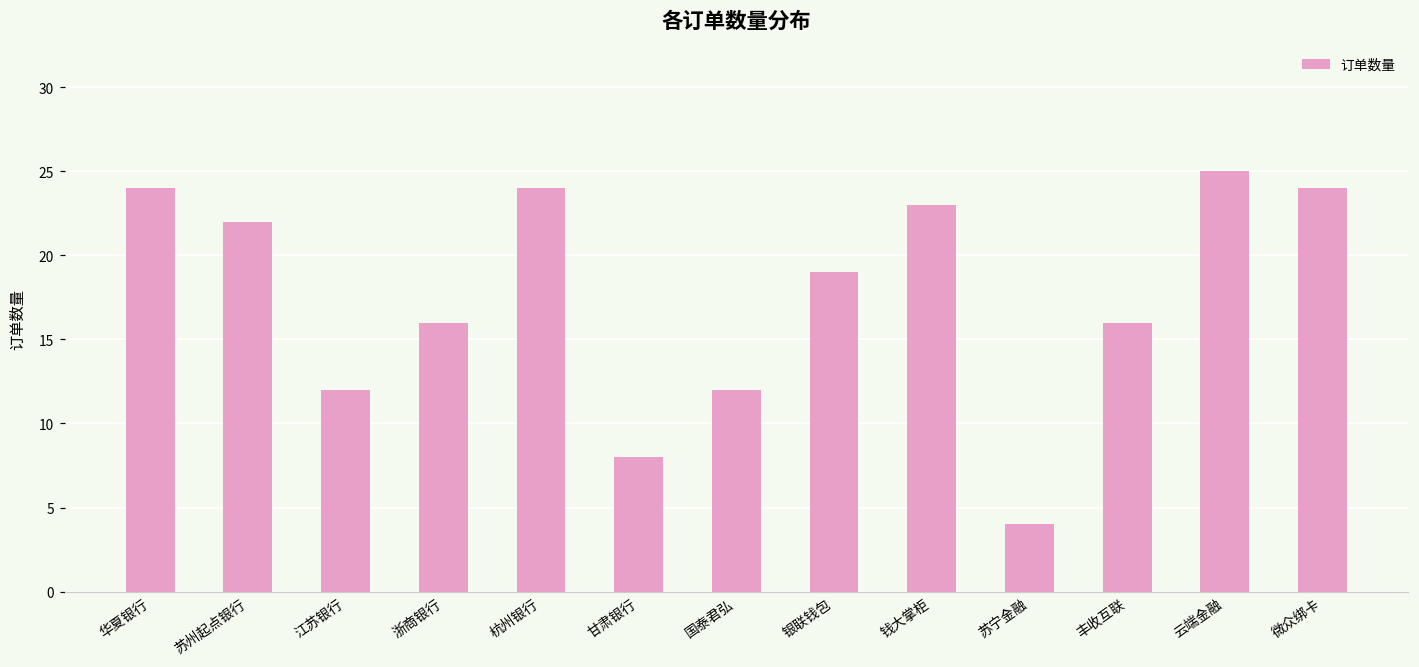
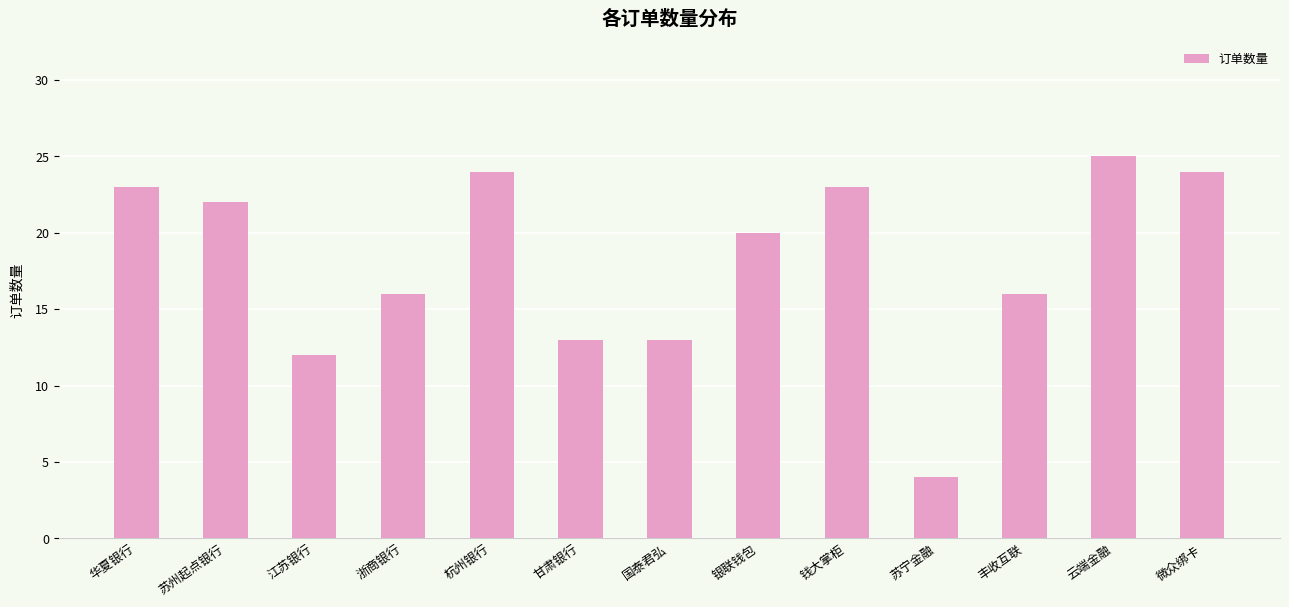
华夏银行: 24 -> 23
甘肃银行: 8 -> 13
国泰君弘: 12 -> 13
银联钱包: 19 -> 20
